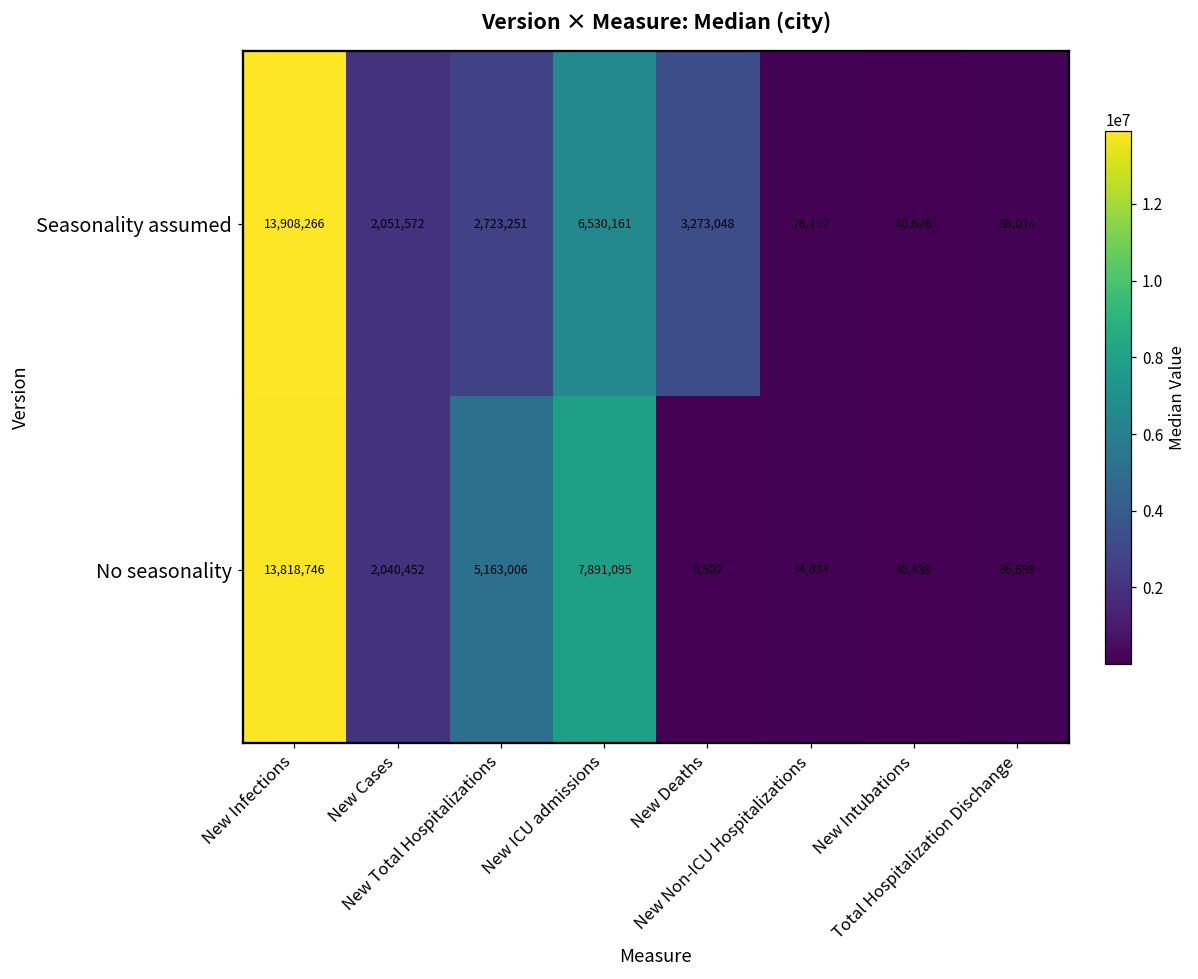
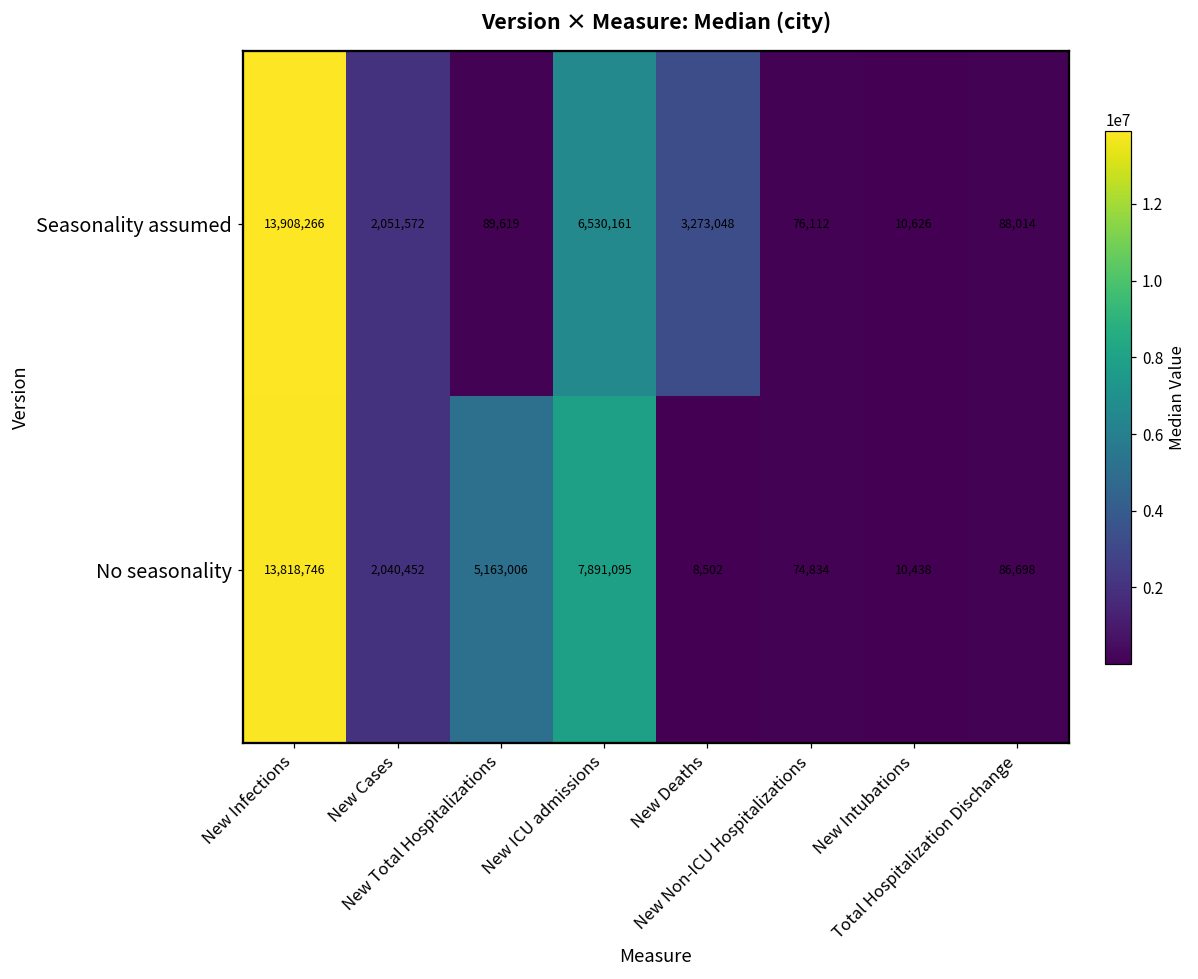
Seasonality assumed, New Total Hospitalizations: 2,723,251 -> 89,619
